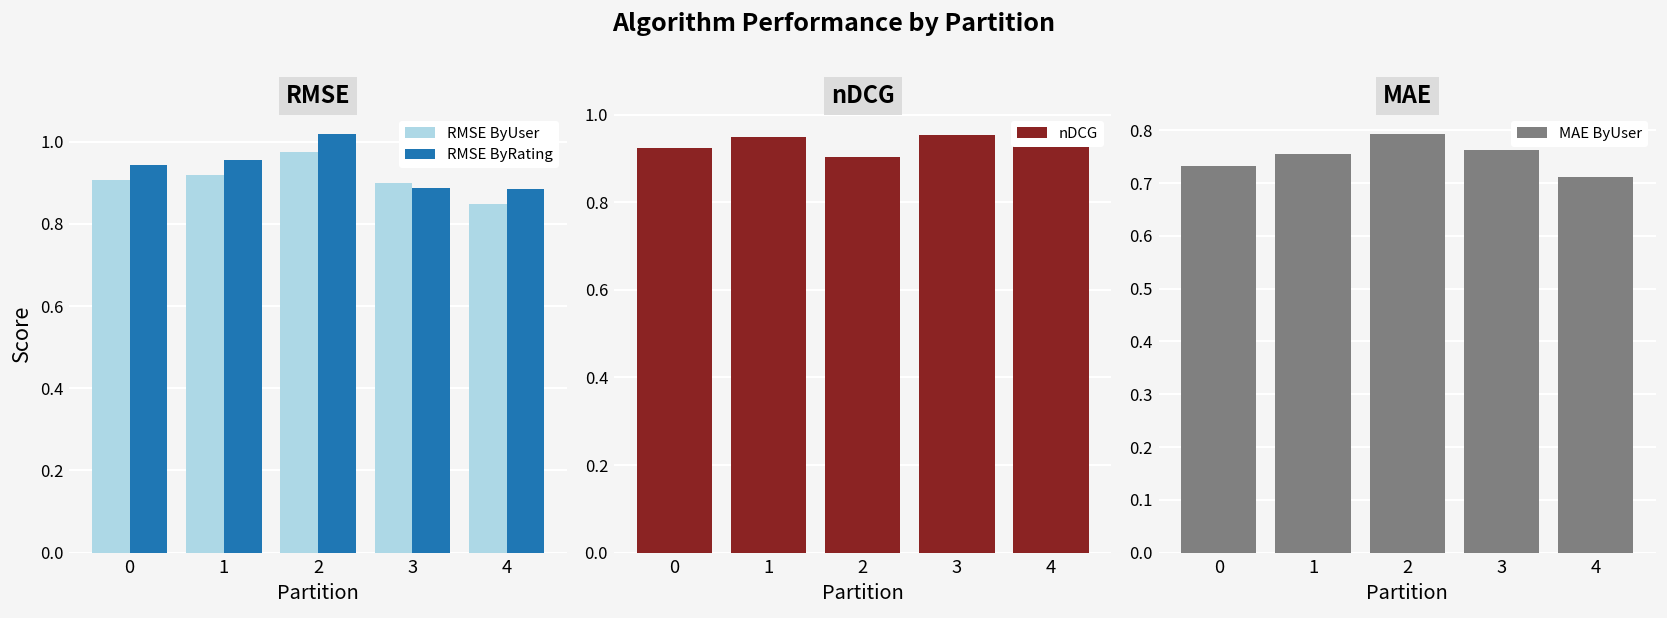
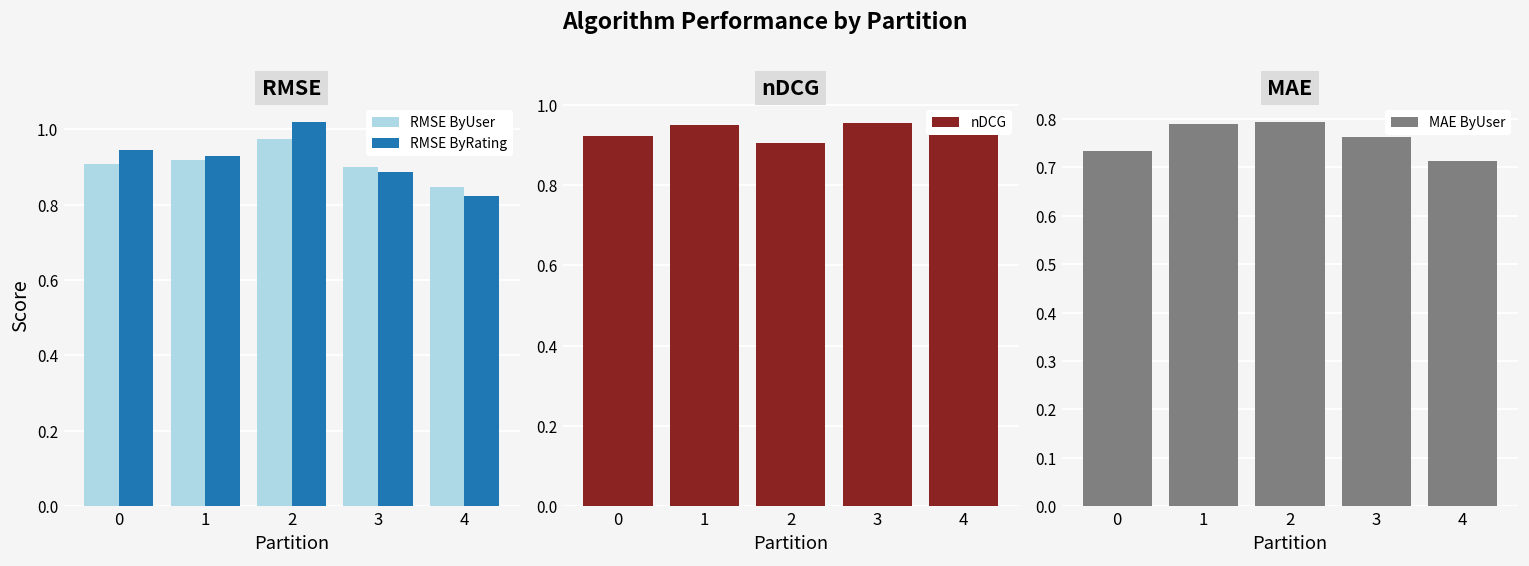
RMSE, RMSE ByRating, 1: 0.95 -> 0.93
RMSE, RMSE ByRating, 4: 0.88 -> 0.82
MAE, 1: 0.75 -> 0.79
